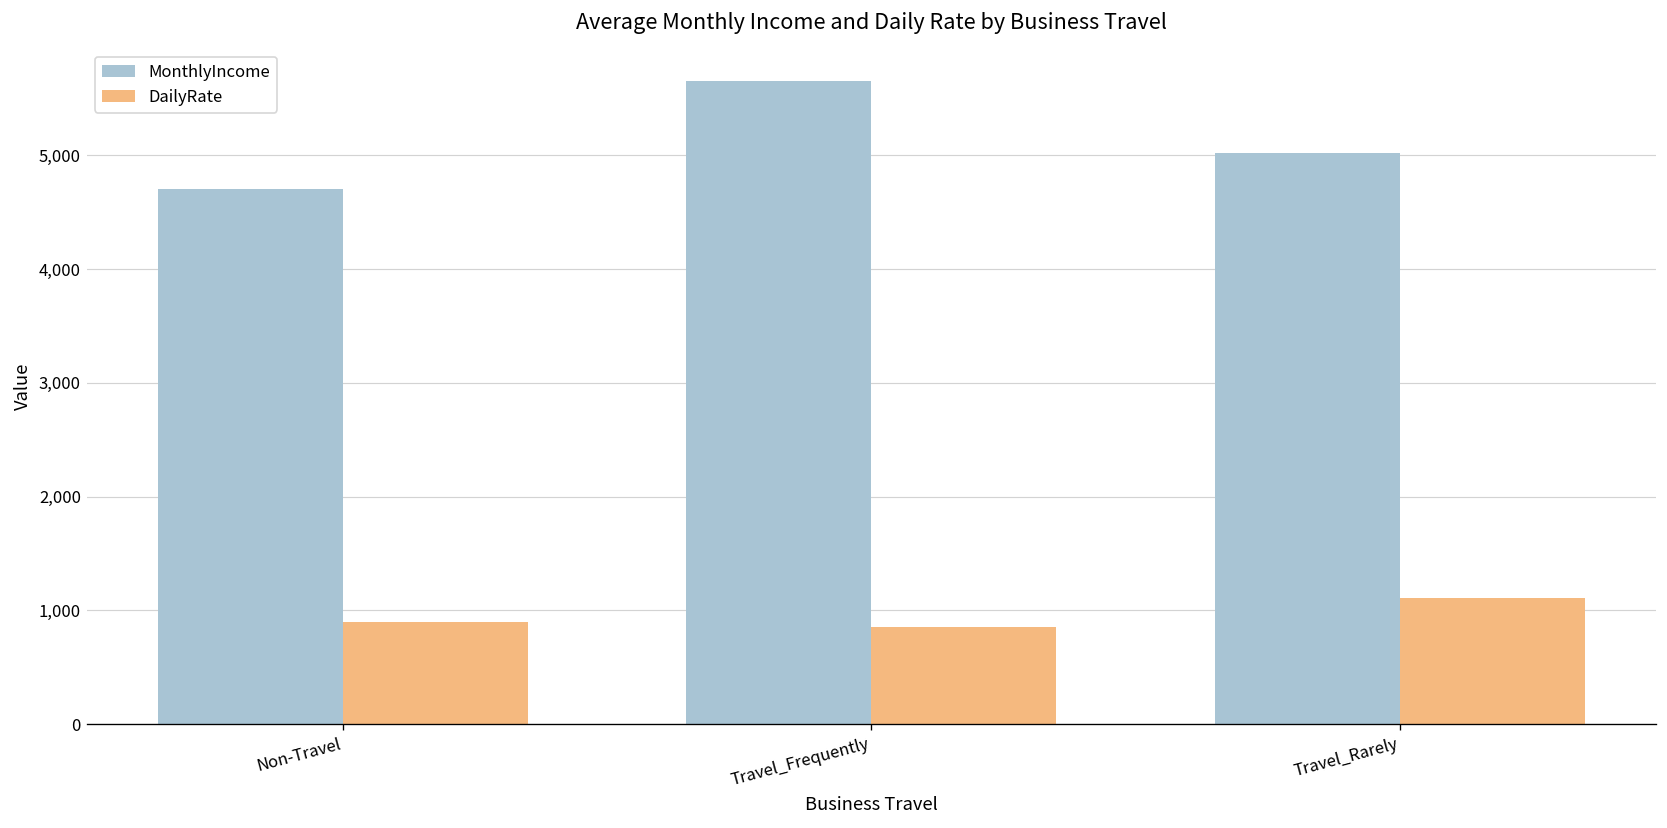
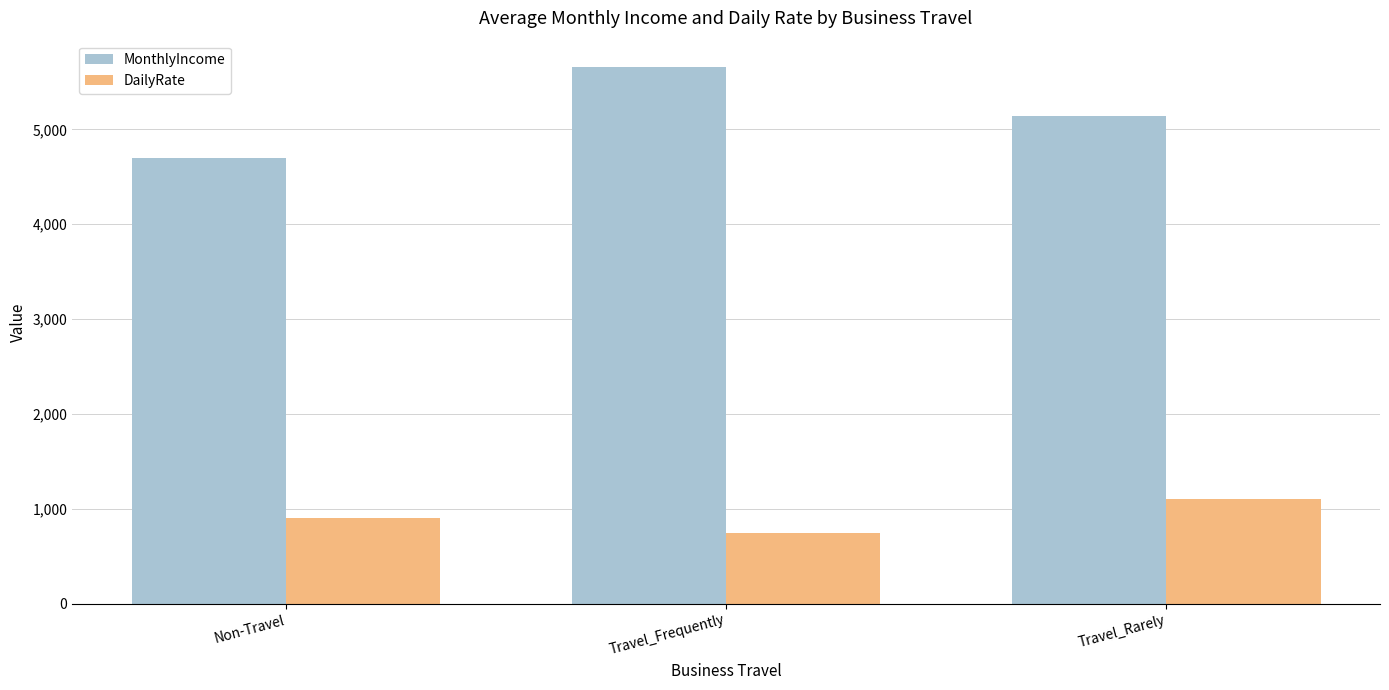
DailyRate, Travel_Frequently: 900 -> 700
MonthlyIncome, Travel_Rarely: 5,000 -> 5,100
